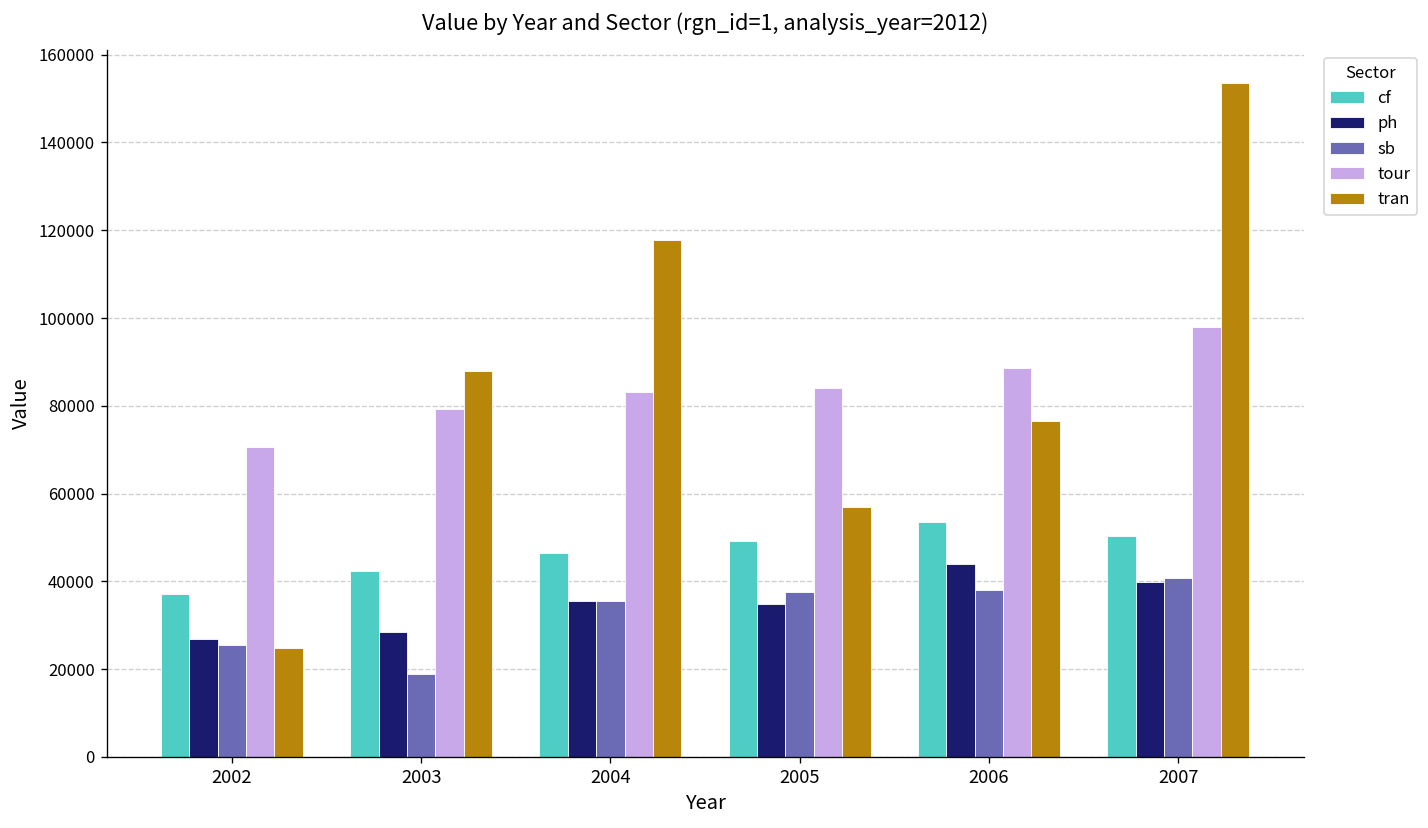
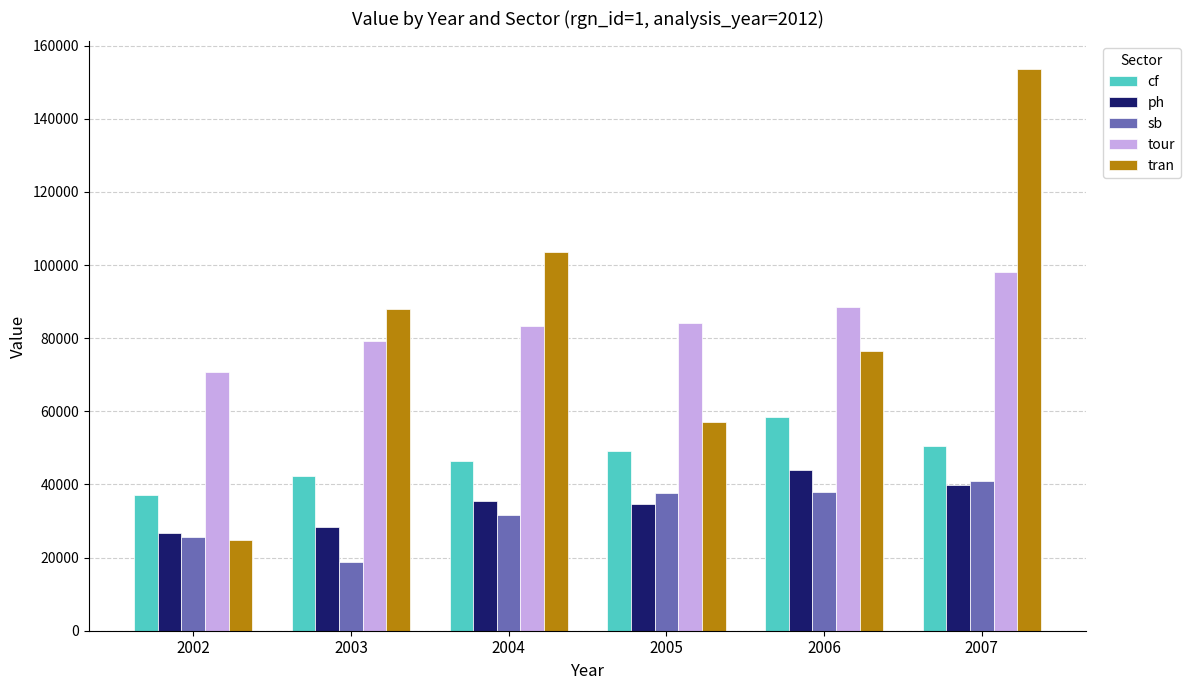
sb, 2004: 35000 -> 32000
tran, 2004: 118000 -> 103000
cf, 2006: 54000 -> 58000
